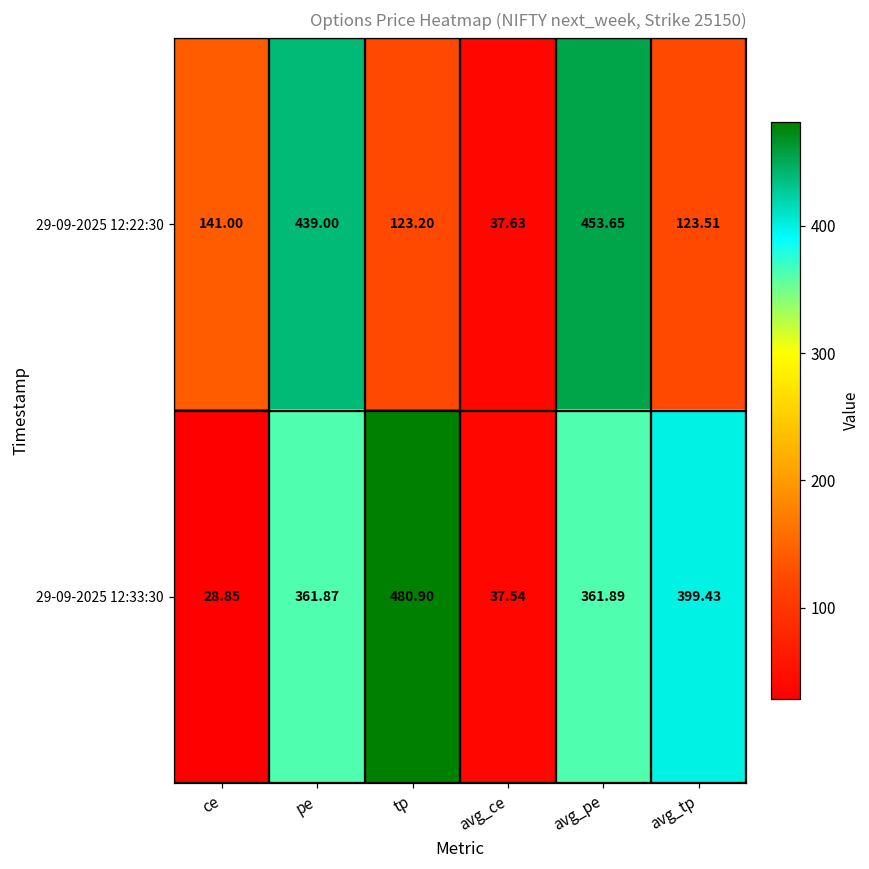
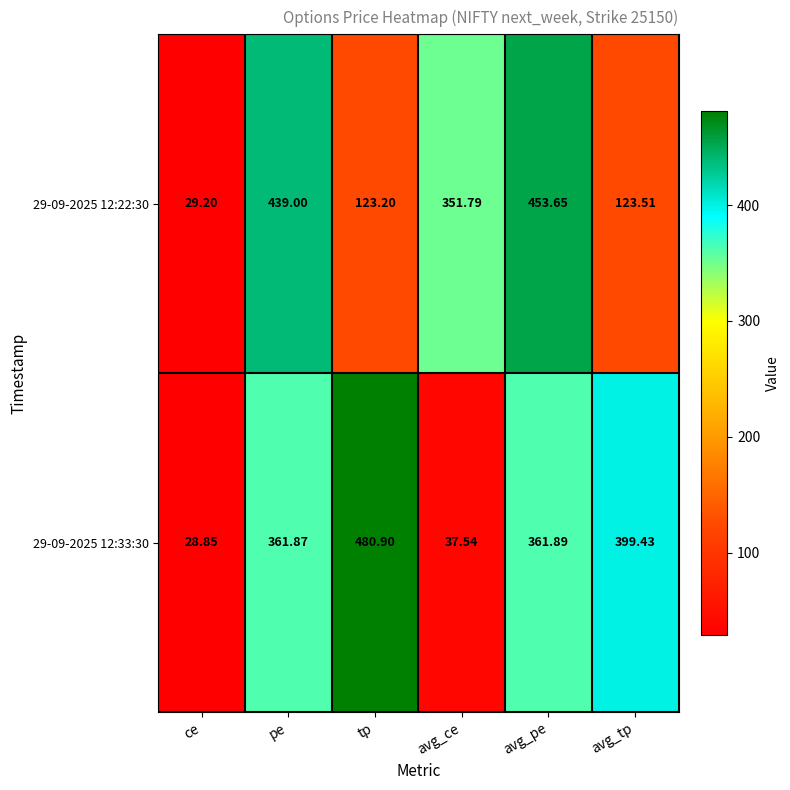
29-09-2025 12:22:30, ce: 141.00 -> 29.20
29-09-2025 12:22:30, avg_ce: 37.63 -> 351.79
